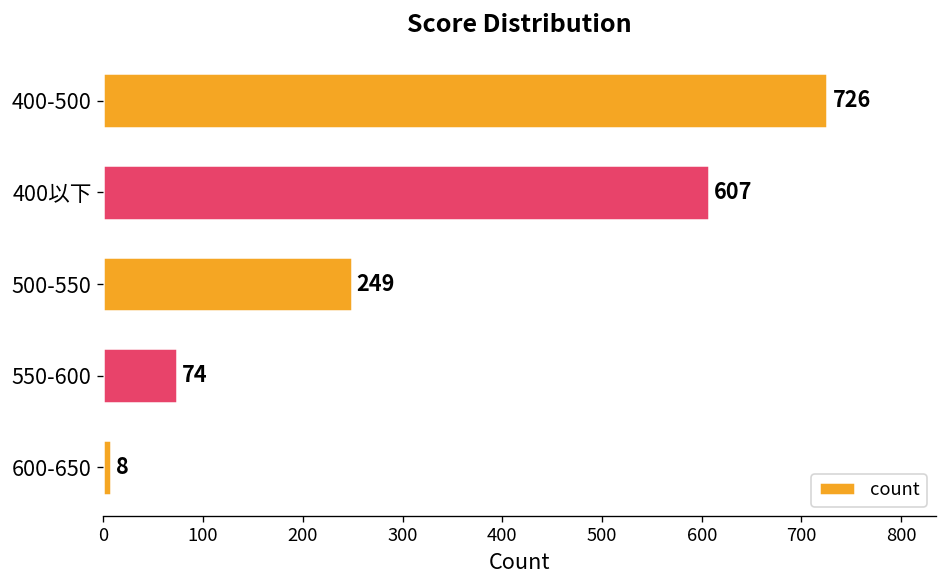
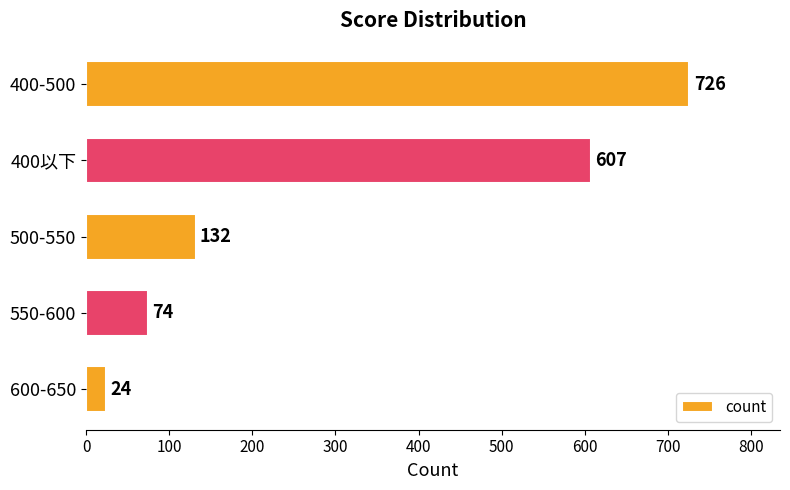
500-550: 249 -> 132
600-650: 8 -> 24
